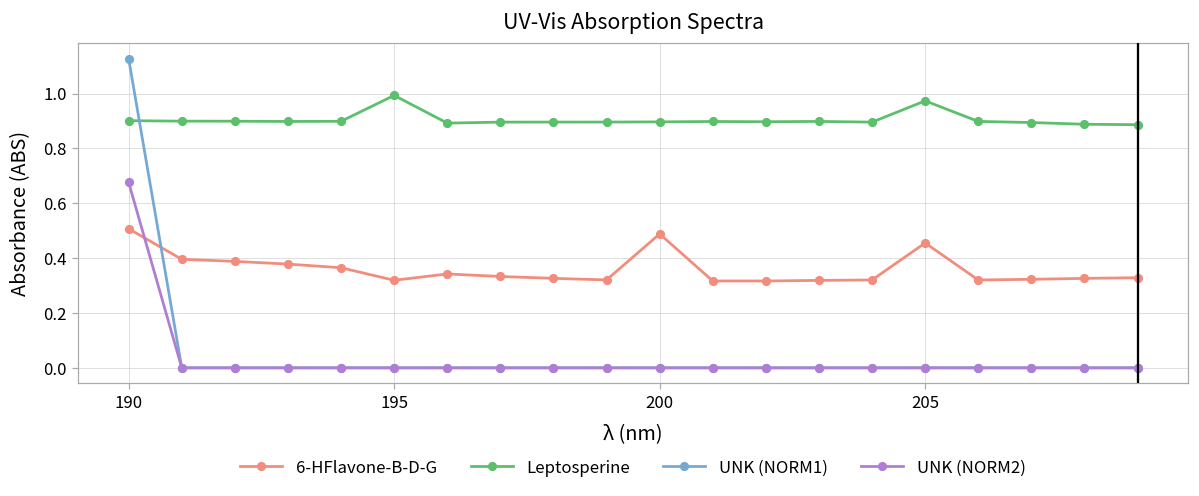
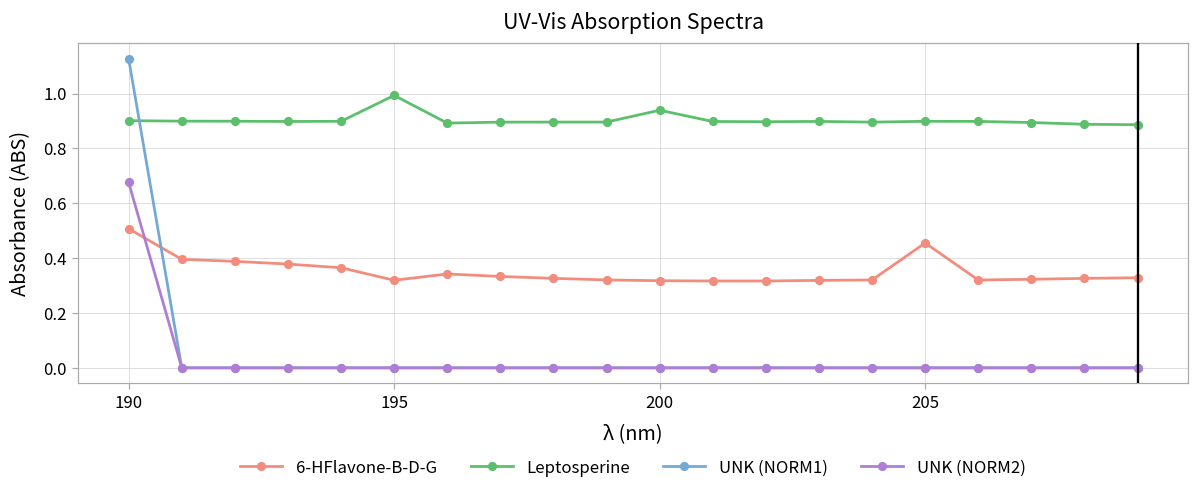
6-HFlavone-B-D-G, 200: 0.49 -> 0.32
Leptosperine, 200: 0.90 -> 0.94
Leptosperine, 205: 0.97 -> 0.90
